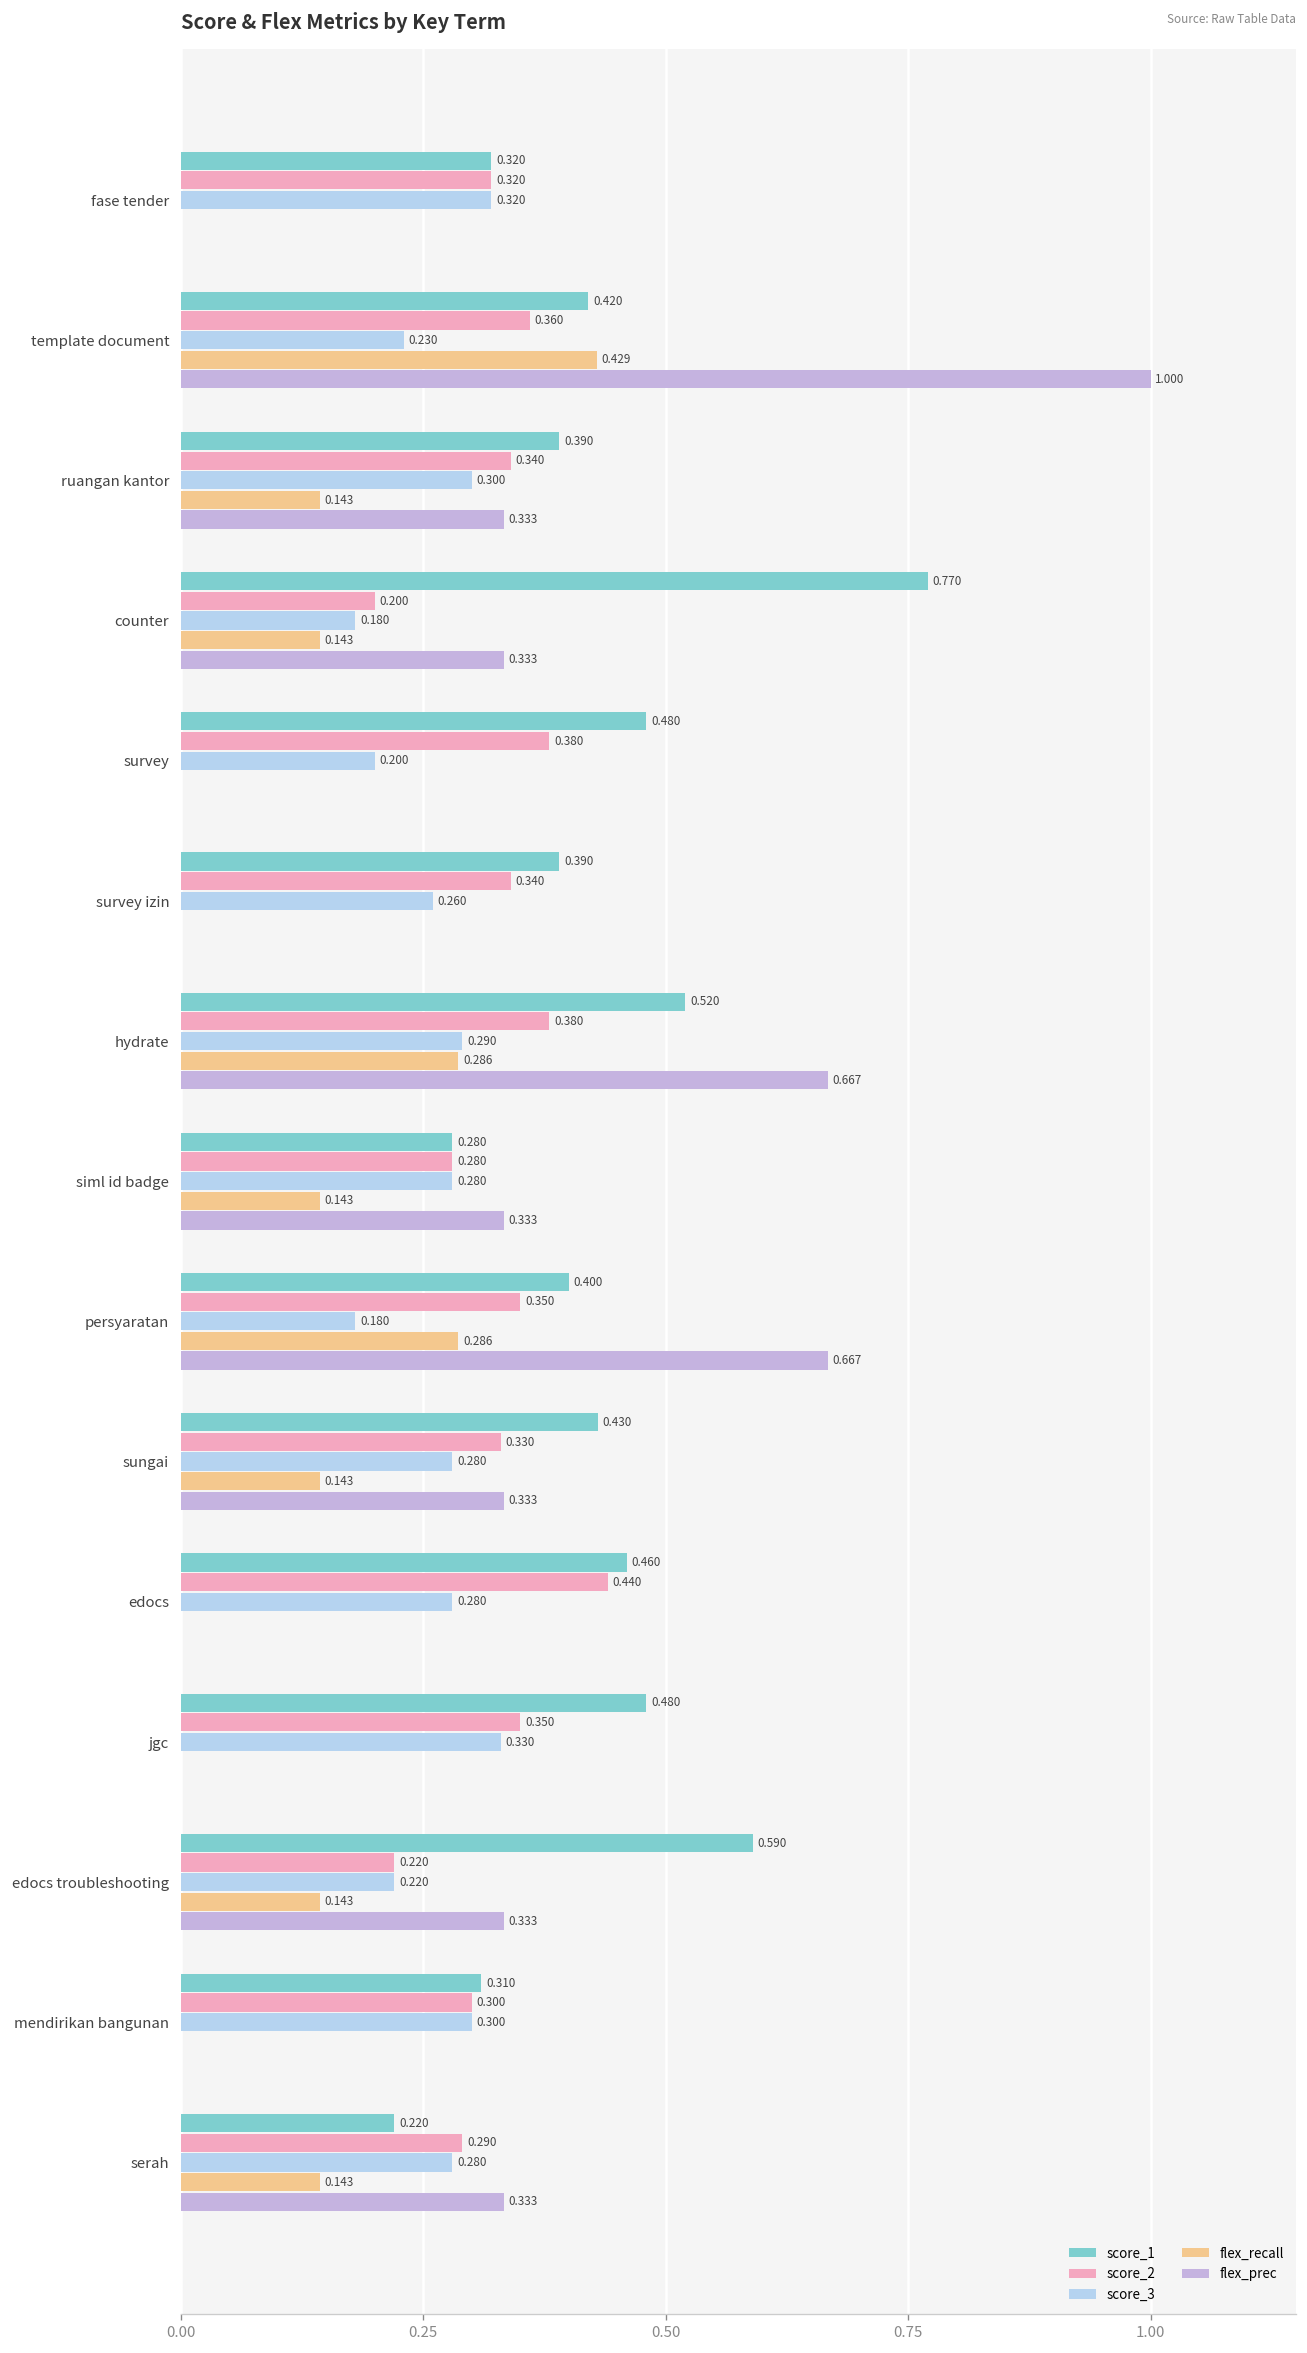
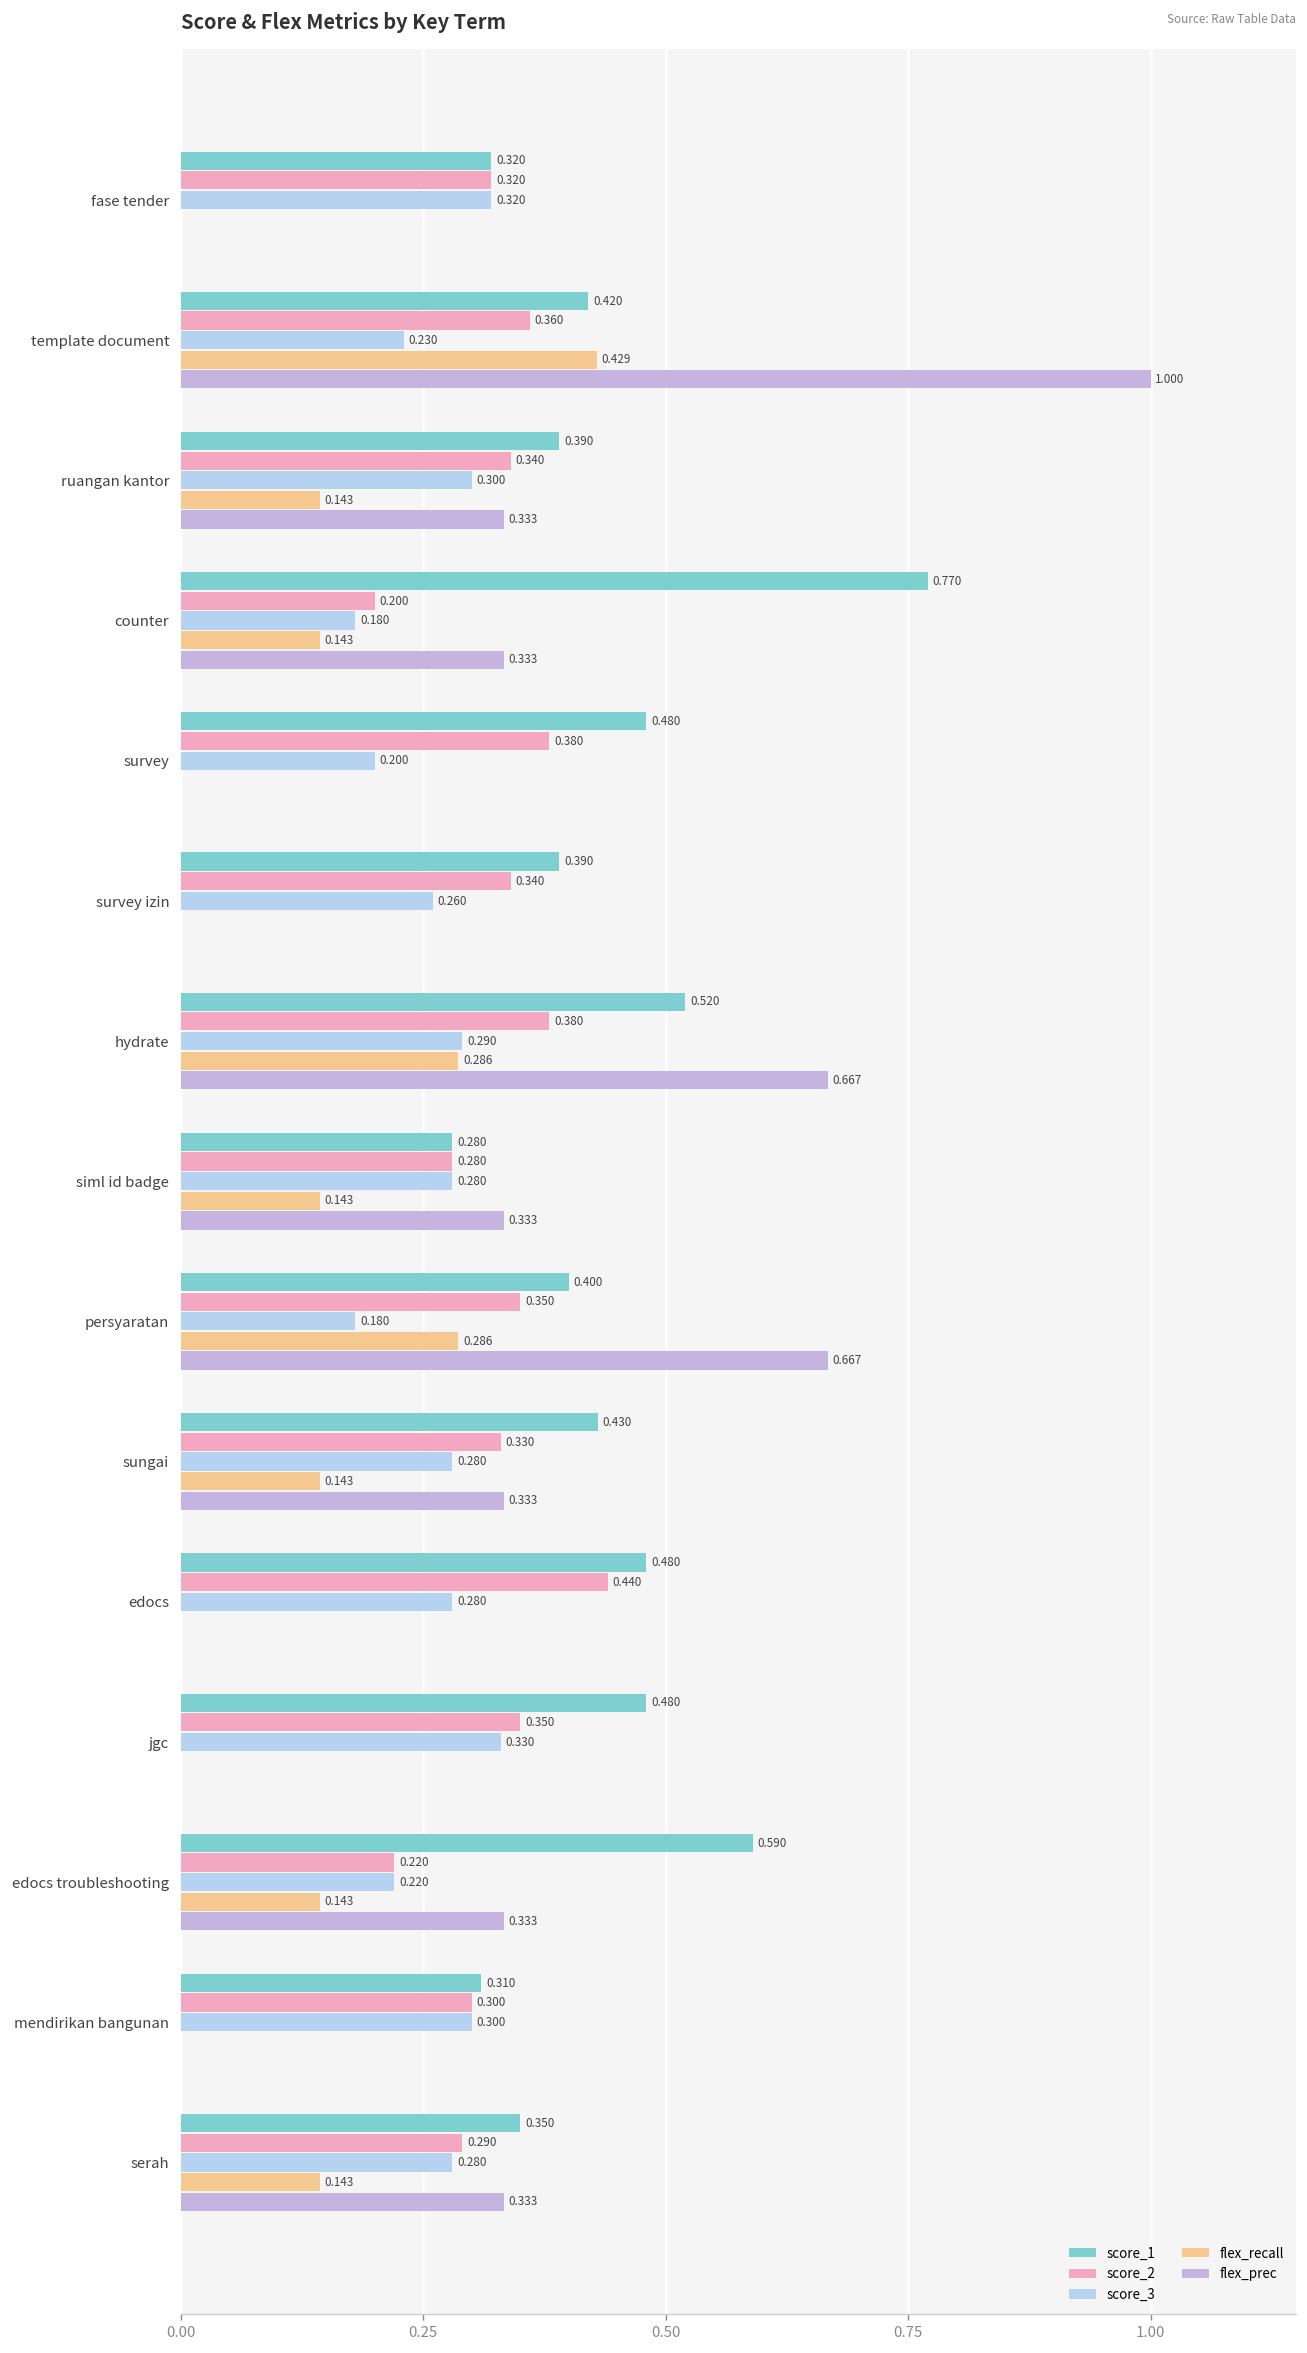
score_1, edocs: 0.460 -> 0.480
score_1, serah: 0.220 -> 0.350
